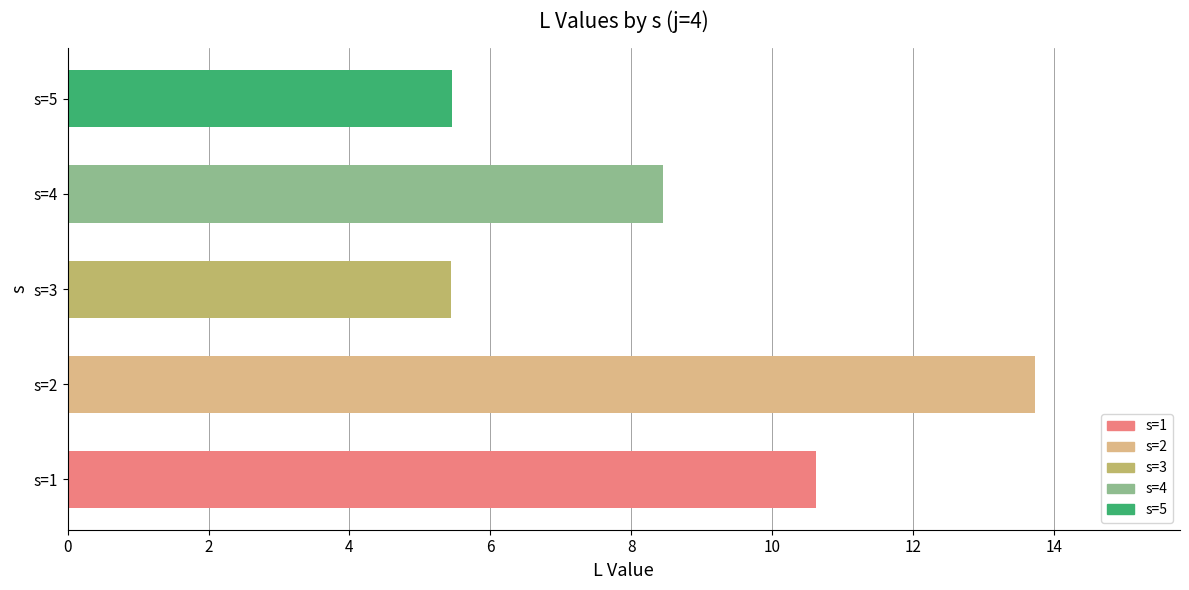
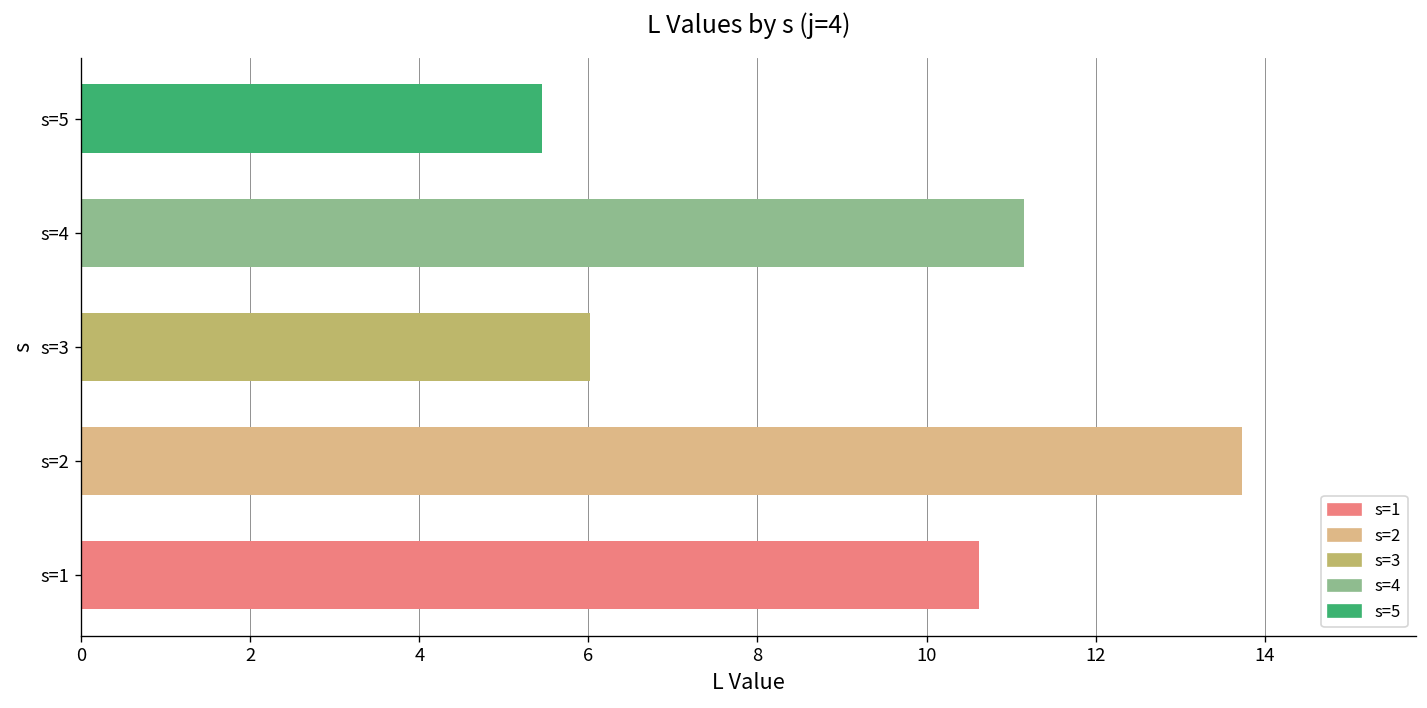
s=4: 8.5 -> 11.2
s=3: 5.4 -> 6.0
